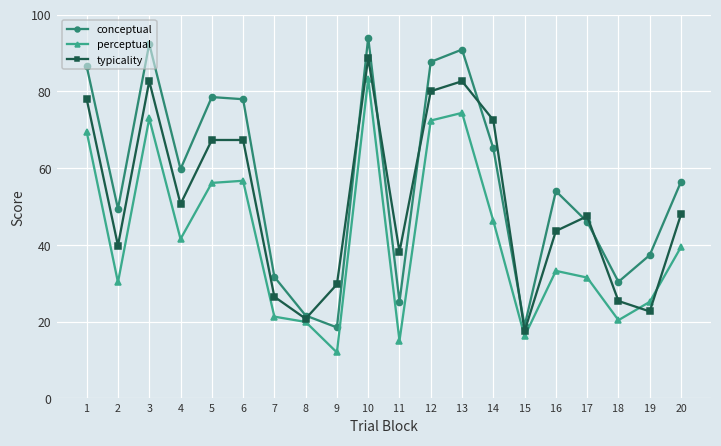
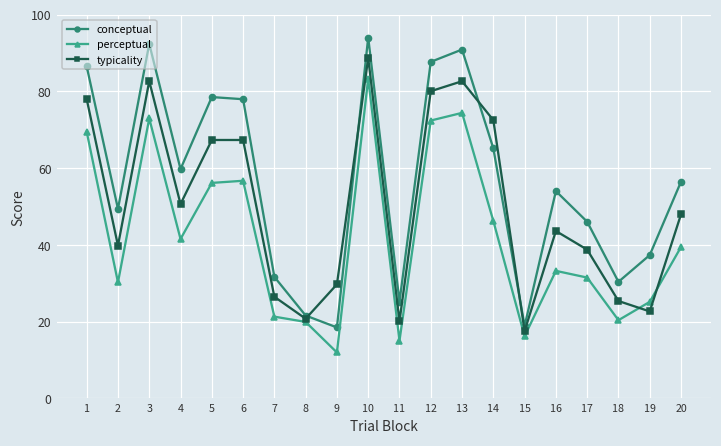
typicality, 11: 38 -> 20
typicality, 17: 47 -> 39
